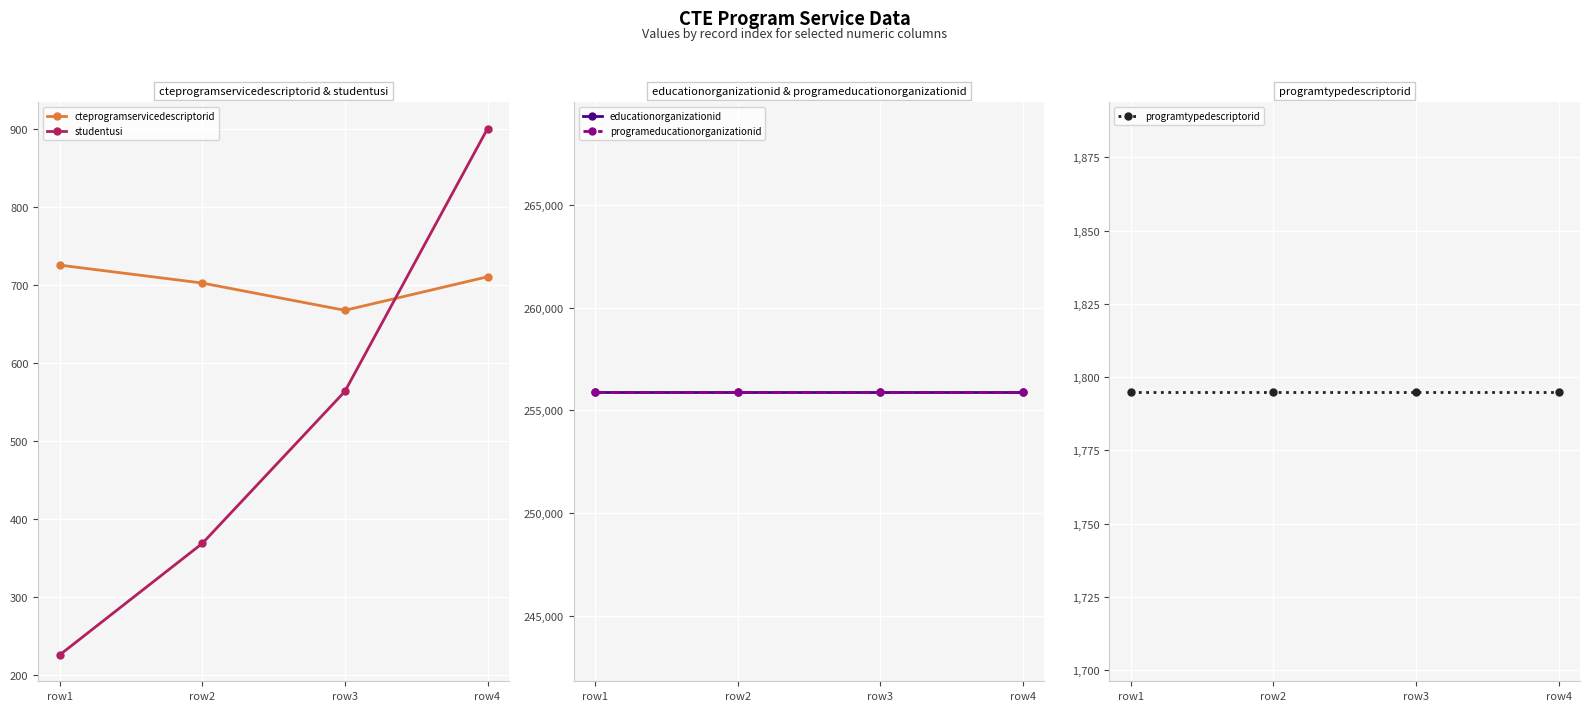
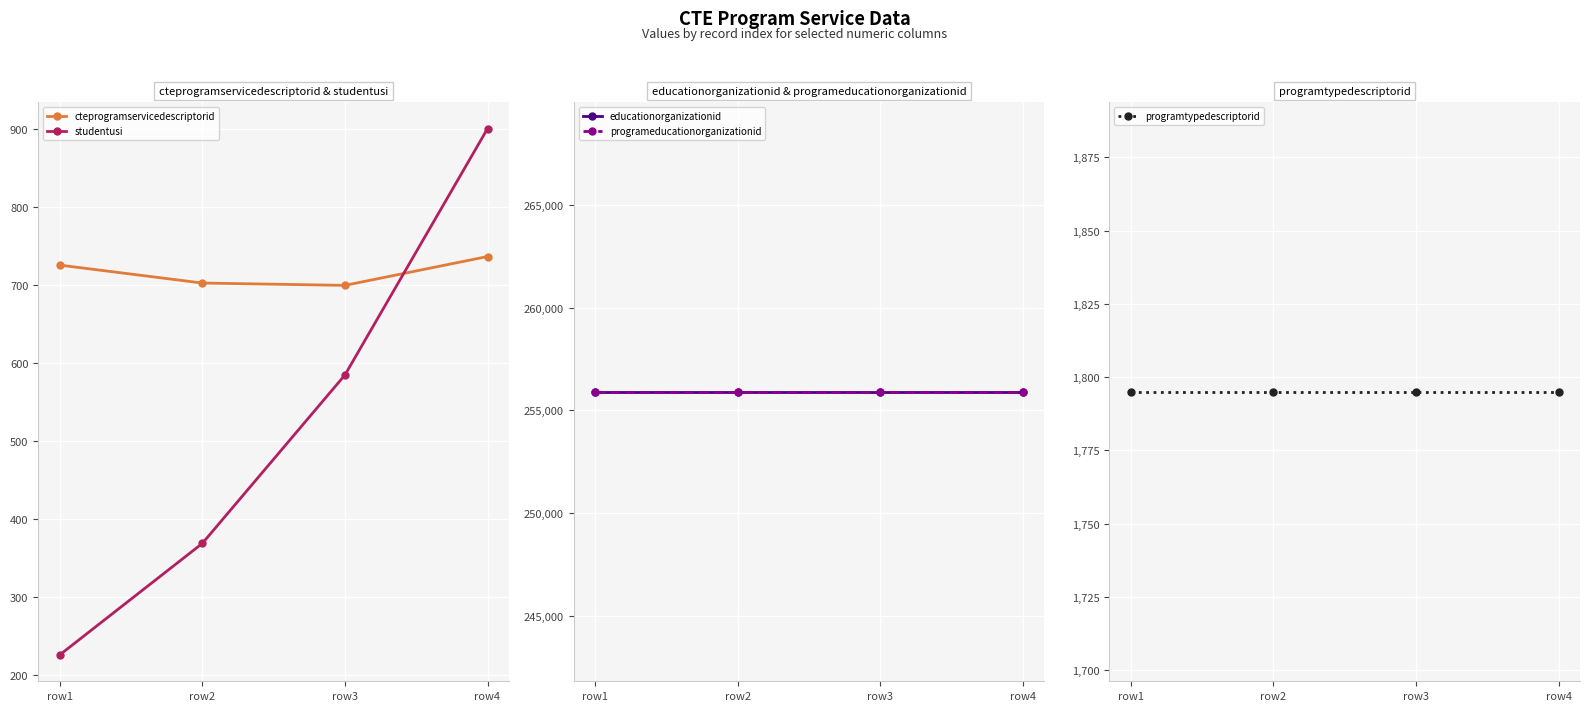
cteprogramservicedescriptorid & studentusi, cteprogramservicedescriptorid, row3: 670 -> 700
cteprogramservicedescriptorid & studentusi, studentusi, row3: 560 -> 590
cteprogramservicedescriptorid & studentusi, cteprogramservicedescriptorid, row4: 710 -> 740
